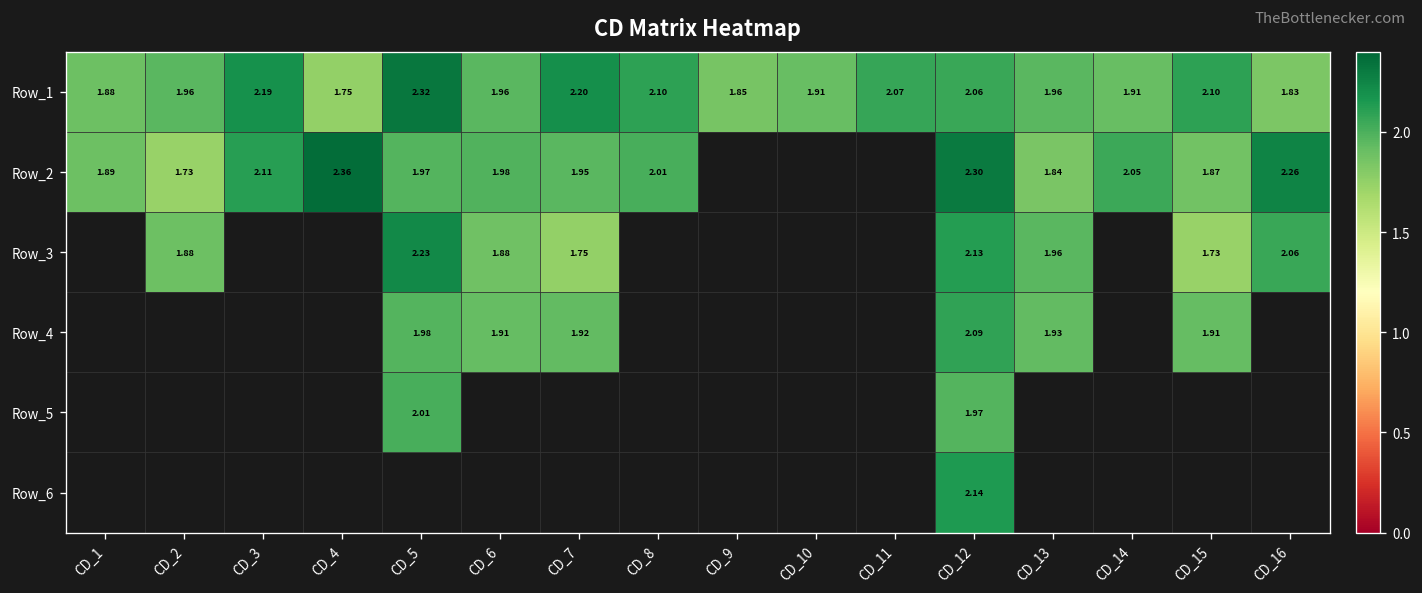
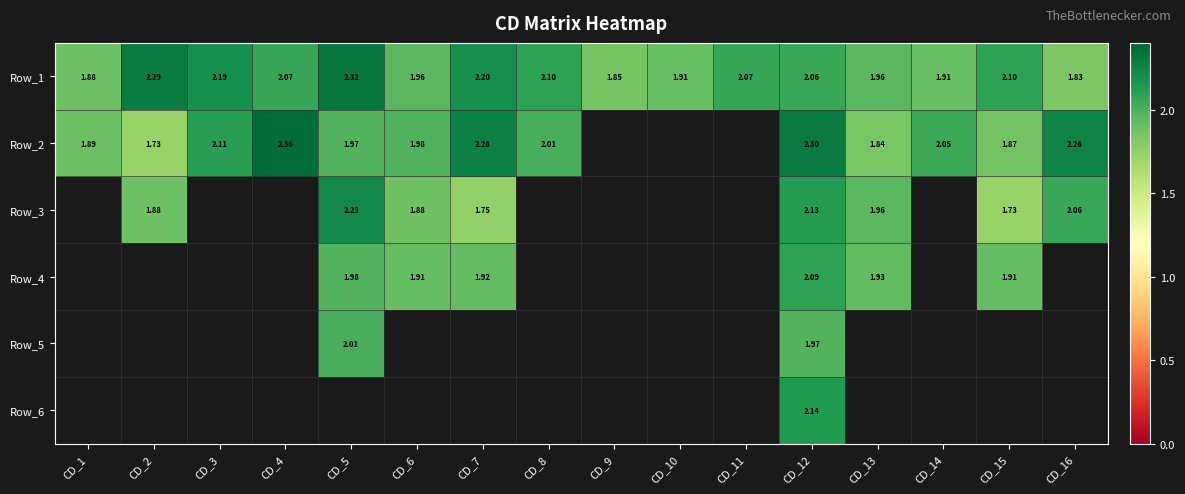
Row_1, CD_2: 1.96 -> 2.29
Row_1, CD_4: 1.75 -> 2.07
Row_2, CD_7: 1.95 -> 2.28
